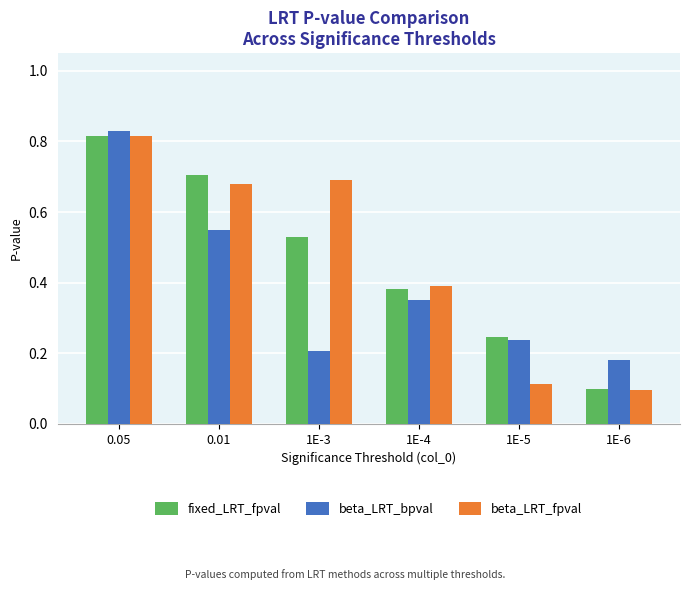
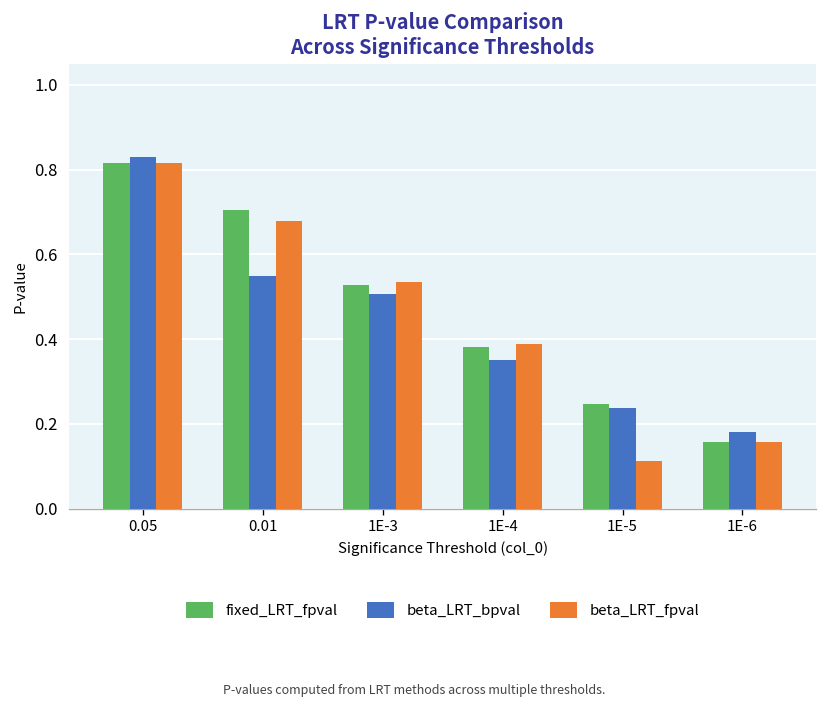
beta_LRT_bpval, 1E-3: 0.21 -> 0.51
beta_LRT_fpval, 1E-3: 0.69 -> 0.54
fixed_LRT_fpval, 1E-6: 0.10 -> 0.16
beta_LRT_fpval, 1E-6: 0.10 -> 0.16
